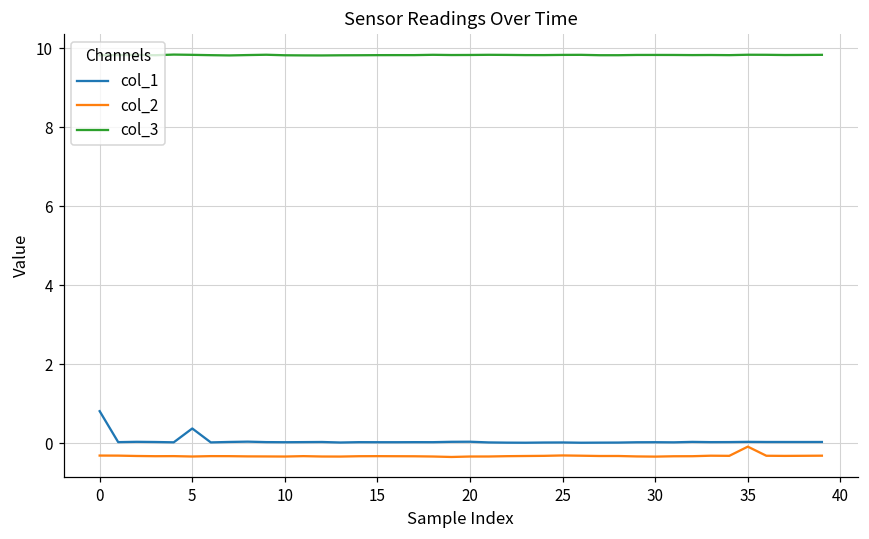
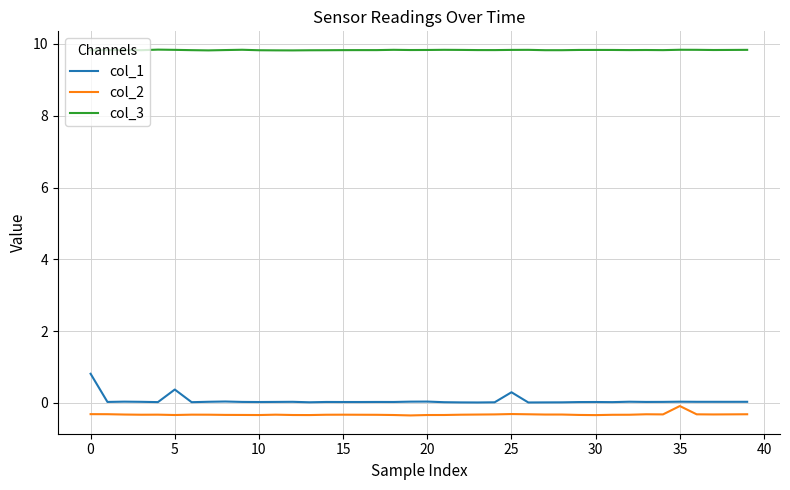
col_1, 25: 0.0 -> 0.3
